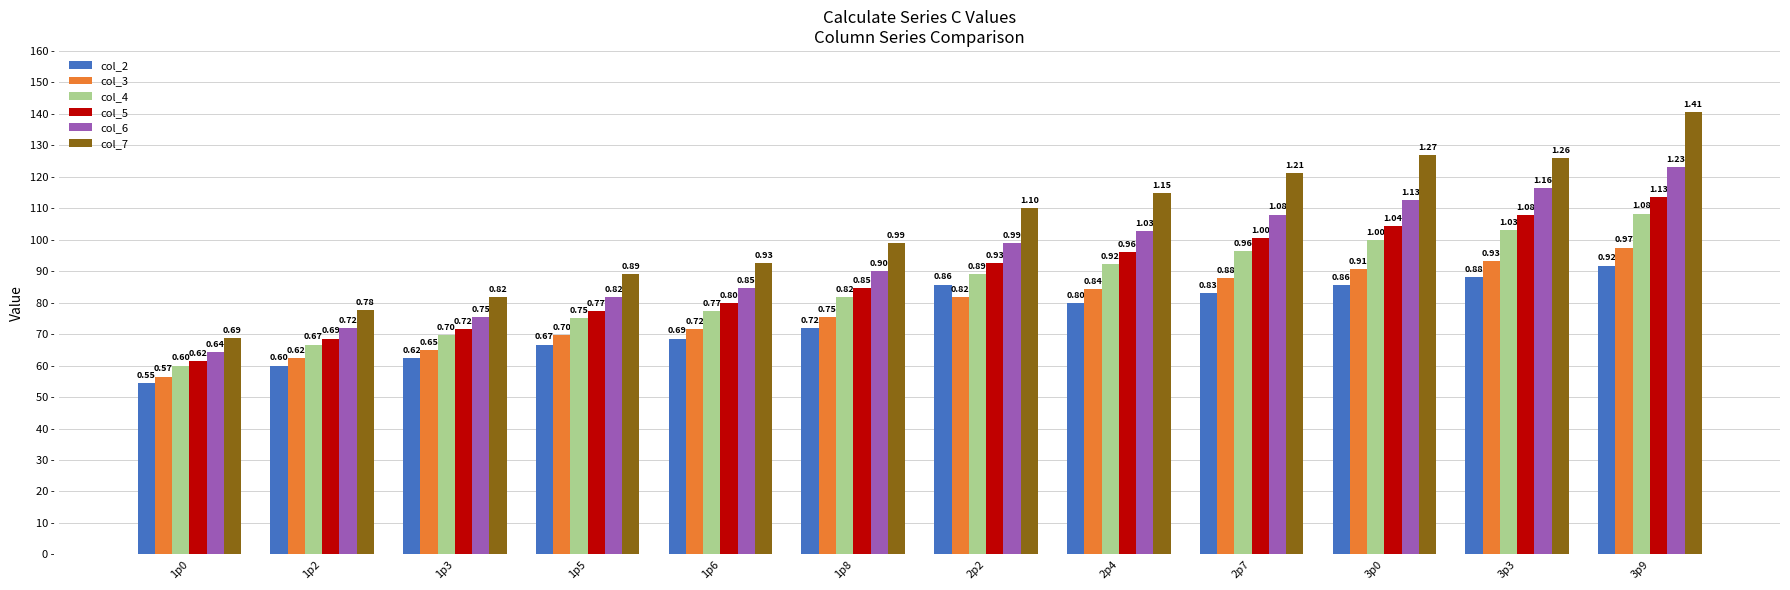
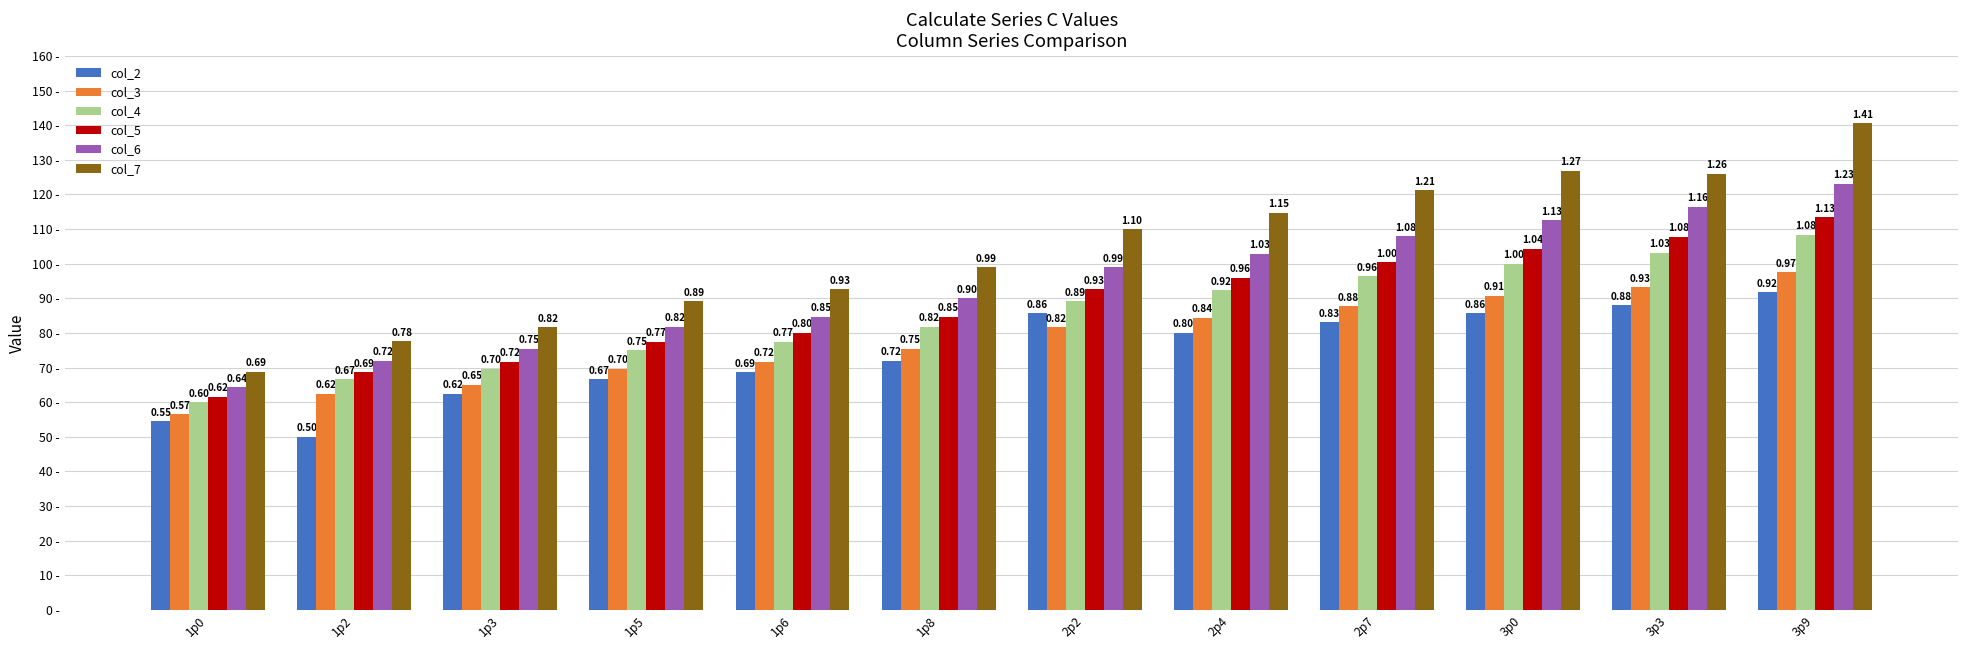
col_2, 1p2: 0.60 -> 0.50
